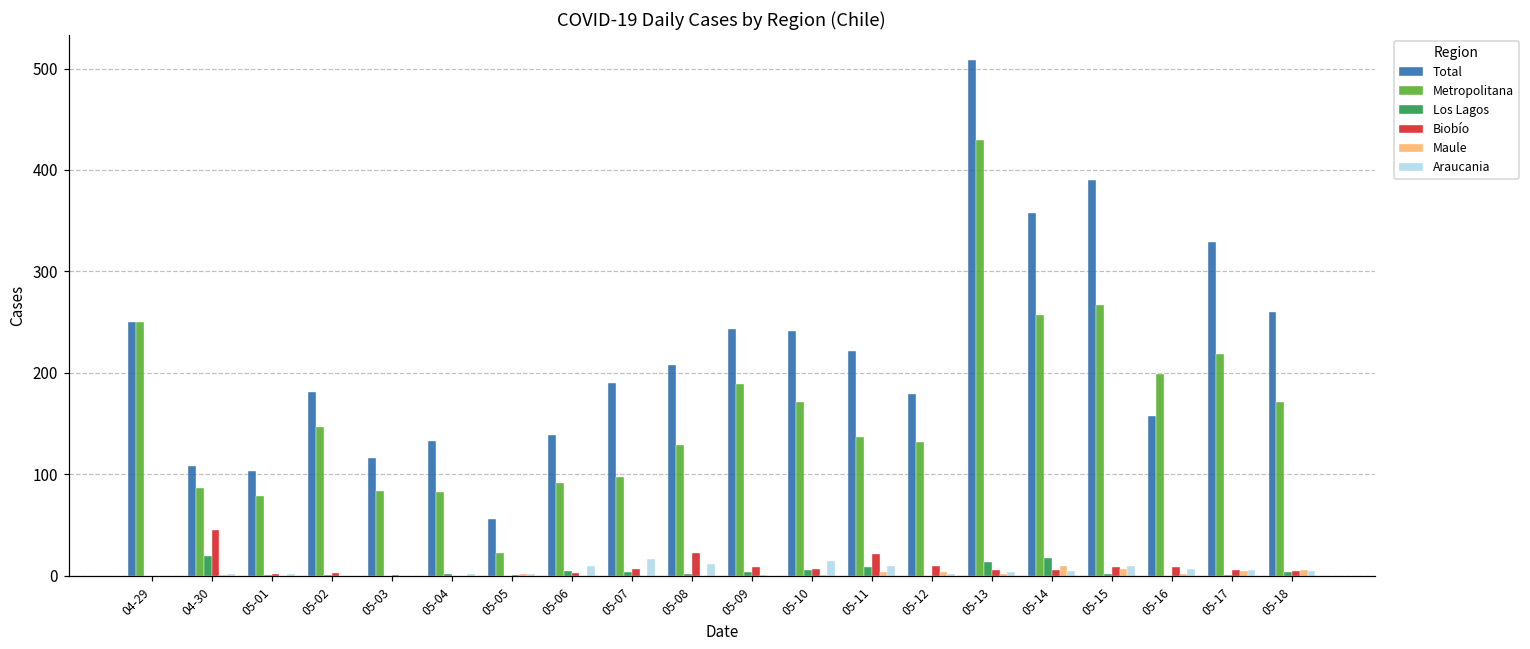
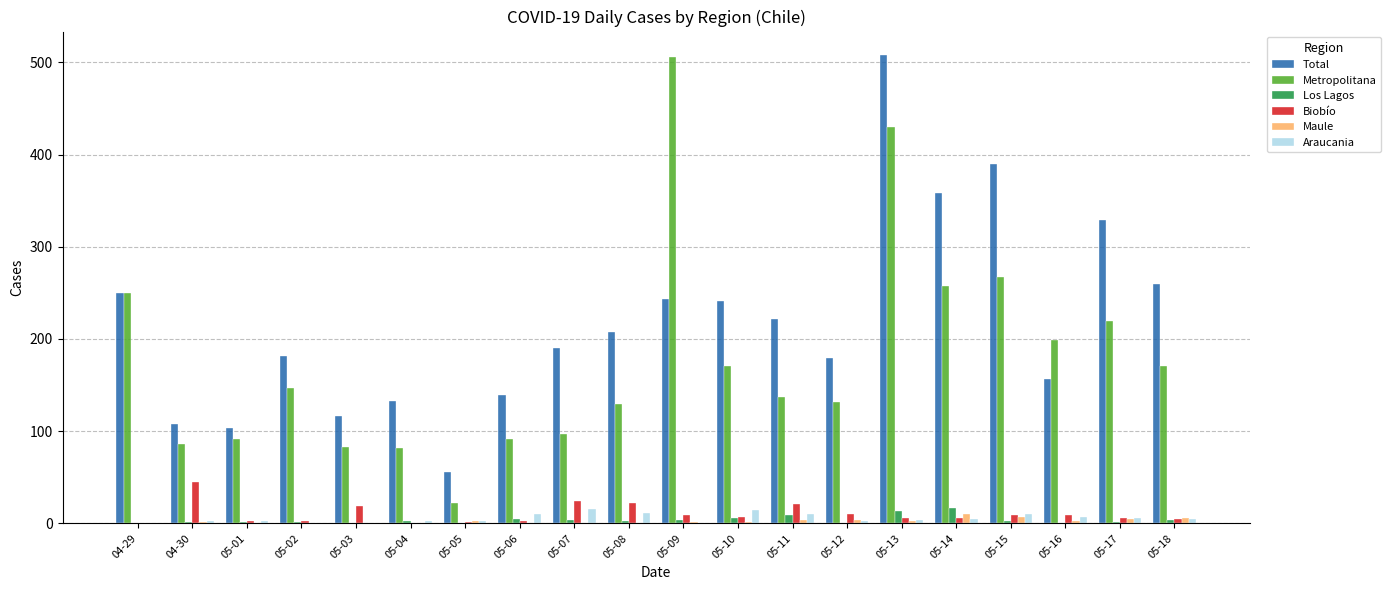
Los Lagos, 04-30: 20 -> 0
Metropolitana, 05-01: 80 -> 90
Biobío, 05-03: 0 -> 20
Biobío, 05-07: 10 -> 20
Metropolitana, 05-09: 190 -> 510
